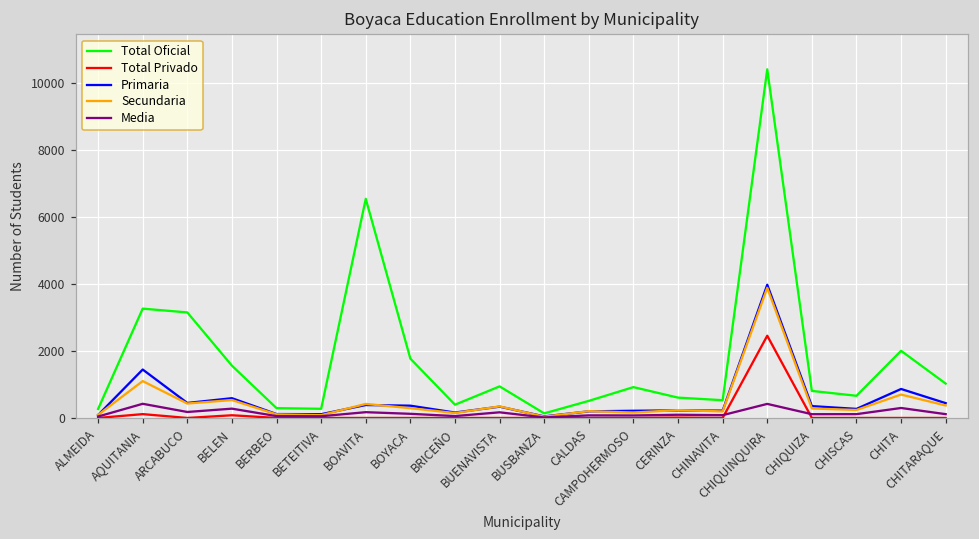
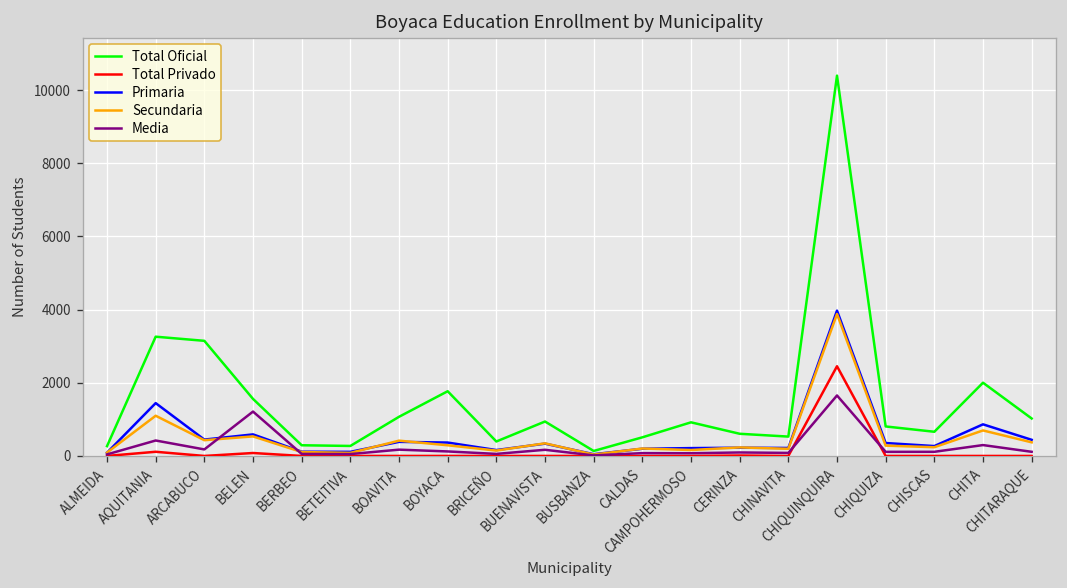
Media, BELEN: 300 -> 1200
Total Oficial, BOAVITA: 6500 -> 1100
Media, CHIQUINQUIRA: 400 -> 1700
